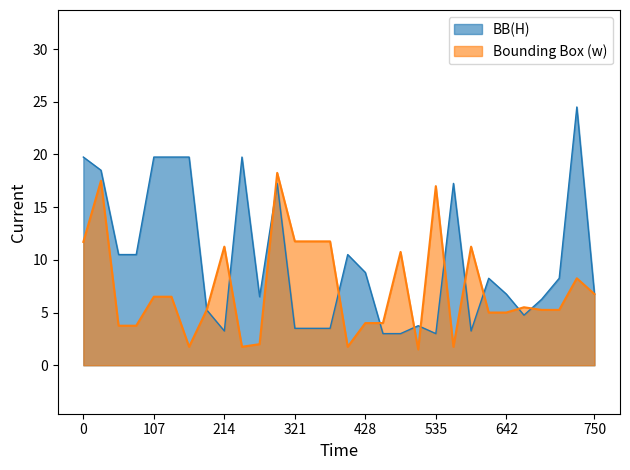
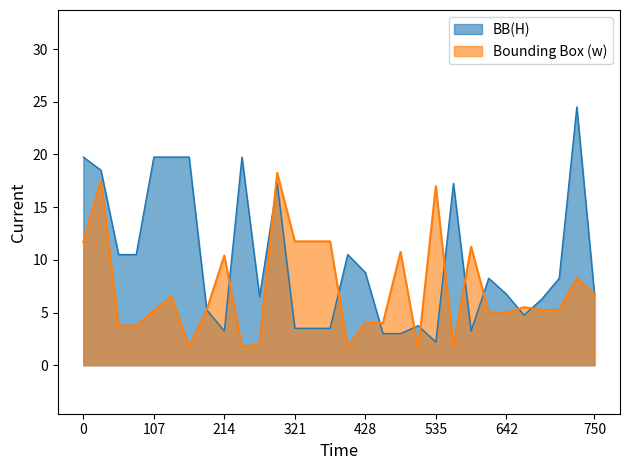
Bounding Box (w), 107: 6.5 -> 5.2
Bounding Box (w), 214: 11.3 -> 10.4
BB(H), 535: 3.0 -> 2.2
